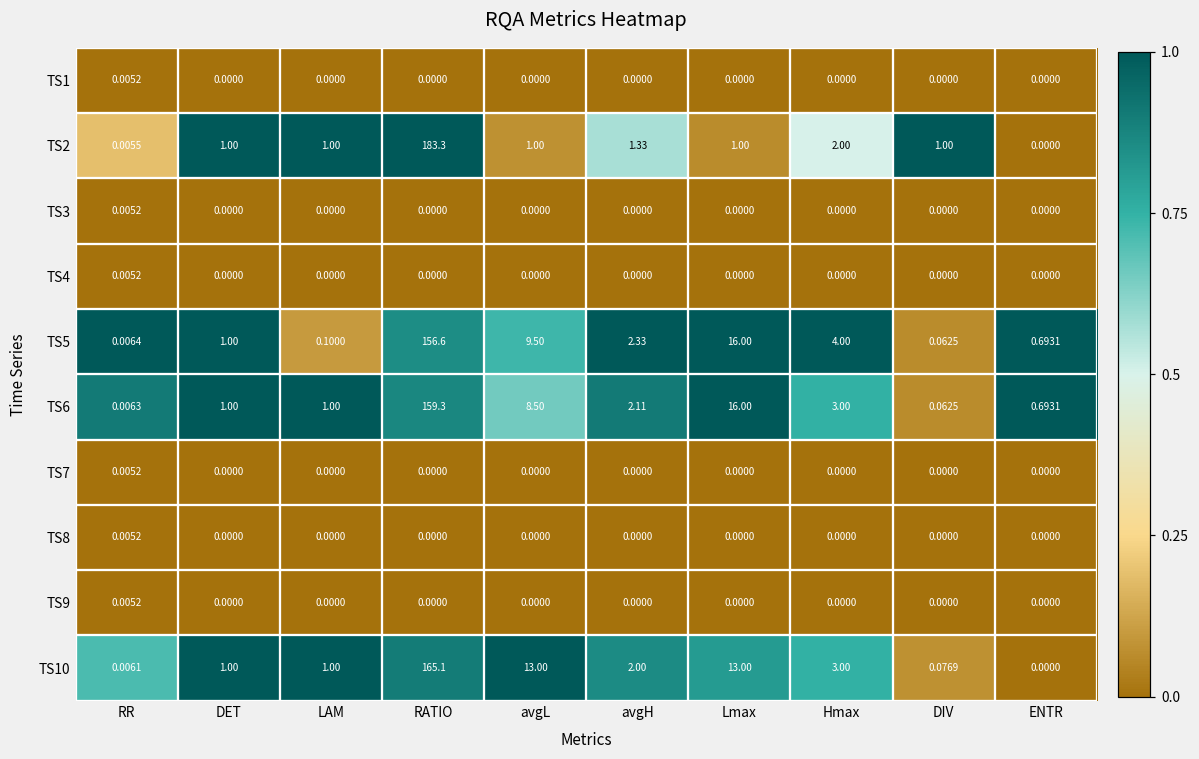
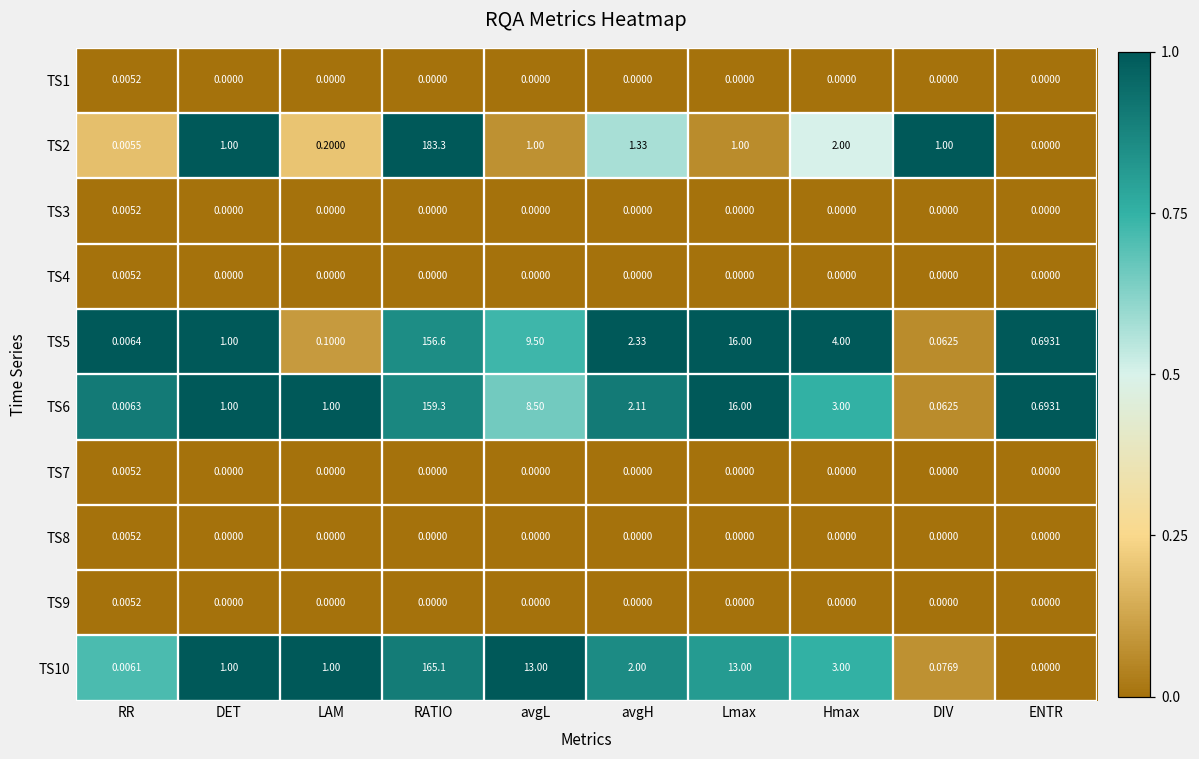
TS2, LAM: 1.00 -> 0.2000
